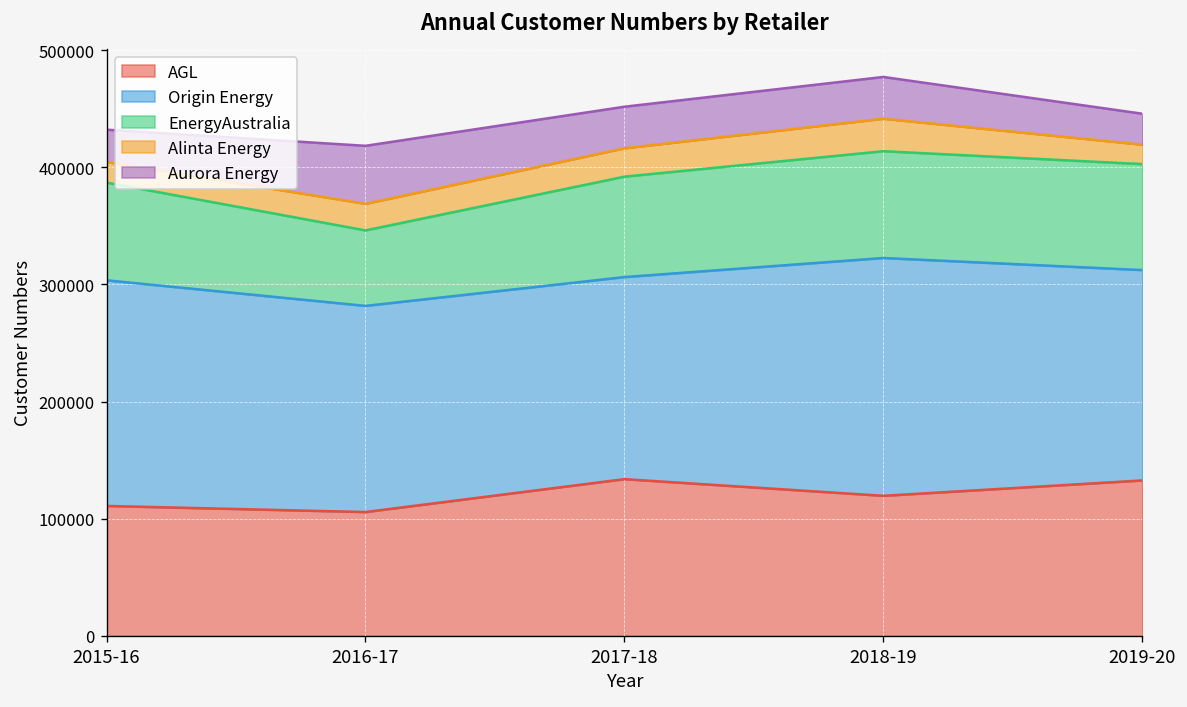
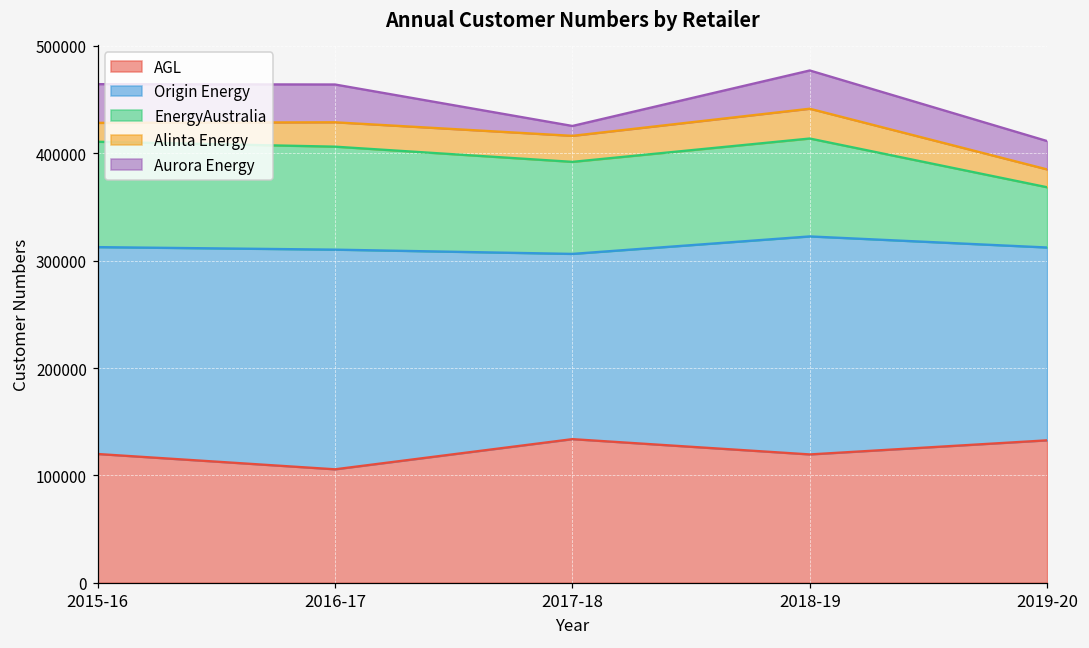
AGL, 2015-16: 110000 -> 120000
EnergyAustralia, 2015-16: 80000 -> 100000
Aurora Energy, 2015-16: 30000 -> 40000
Origin Energy, 2016-17: 180000 -> 200000
EnergyAustralia, 2016-17: 60000 -> 100000
Aurora Energy, 2016-17: 50000 -> 40000
Aurora Energy, 2017-18: 40000 -> 10000
EnergyAustralia, 2019-20: 90000 -> 60000
